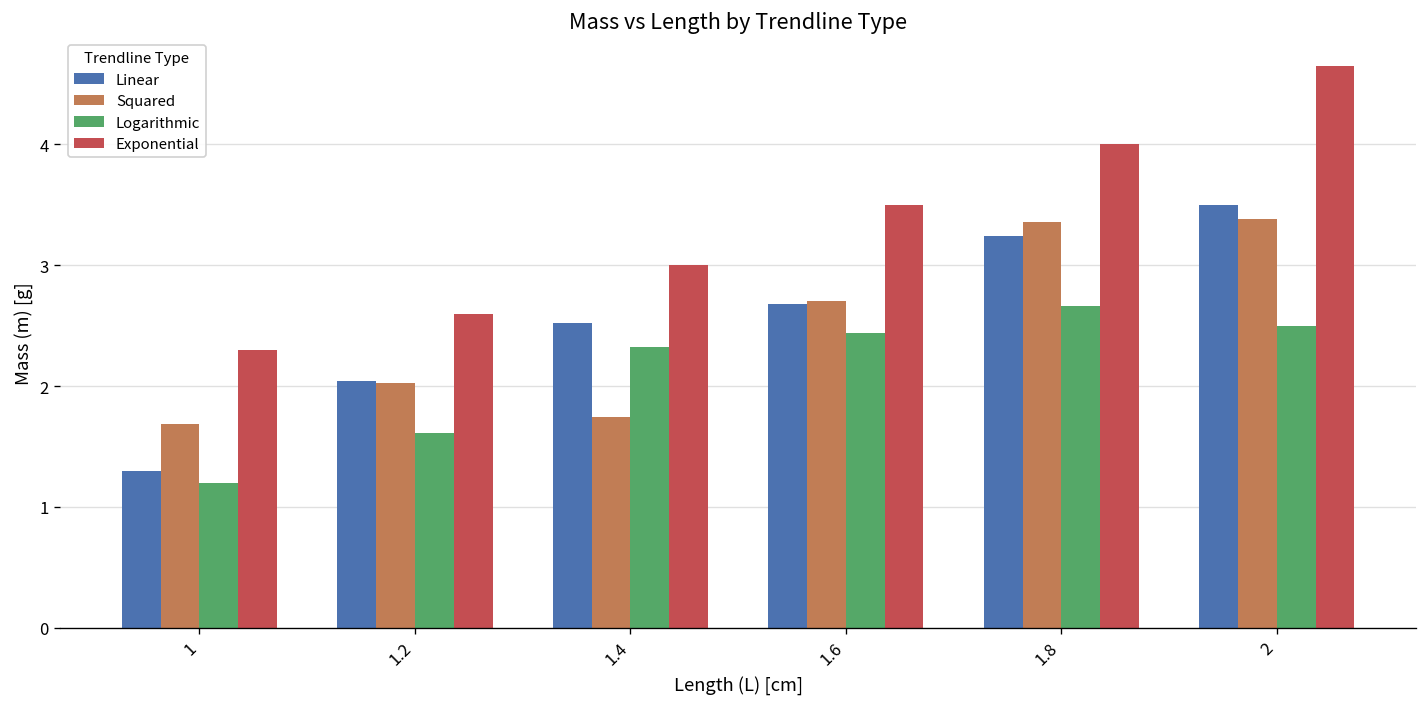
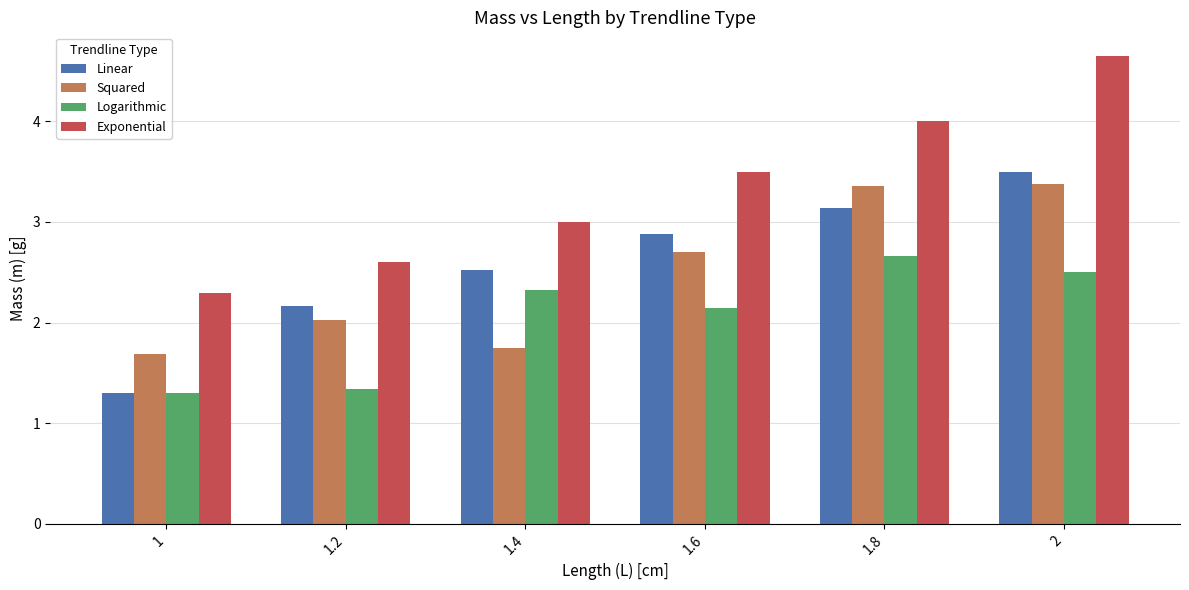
Logarithmic, 1: 1.2 -> 1.3
Linear, 1.2: 2.04 -> 2.16
Logarithmic, 1.2: 1.61 -> 1.34
Linear, 1.6: 2.68 -> 2.88
Logarithmic, 1.6: 2.44 -> 2.15
Linear, 1.8: 3.24 -> 3.14
